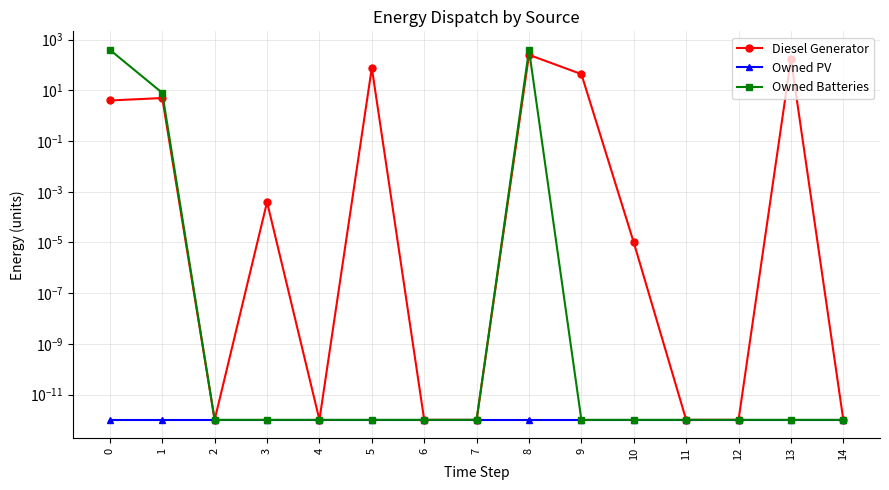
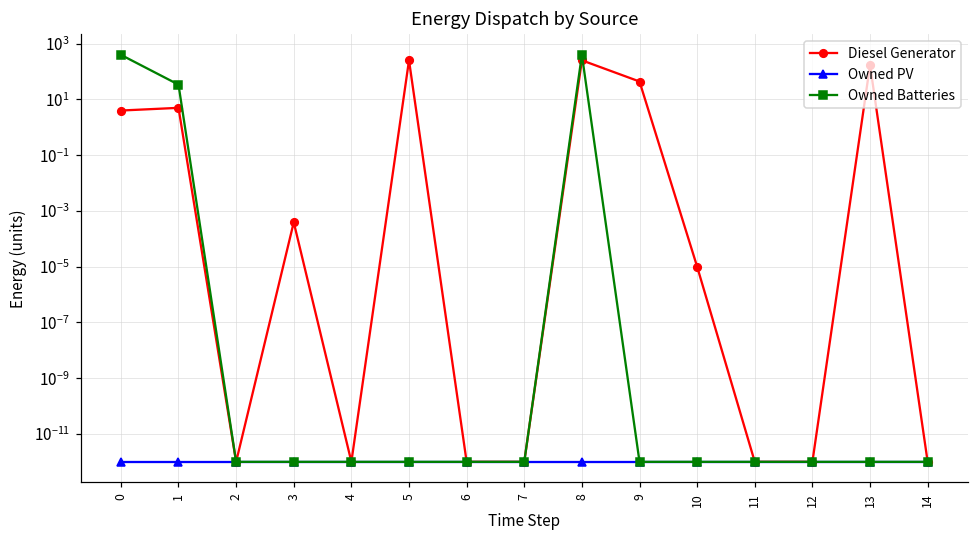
Owned Batteries, 1: 8 -> 30
Diesel Generator, 5: 80 -> 300
